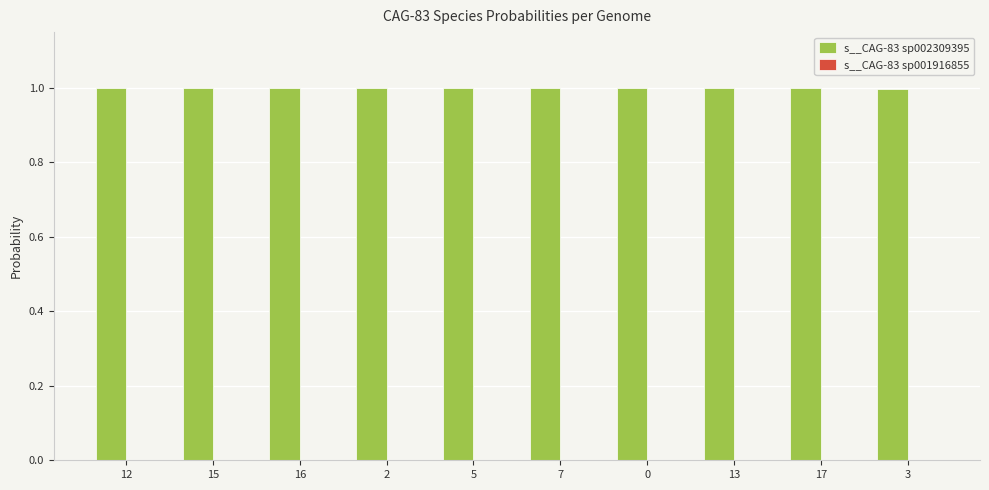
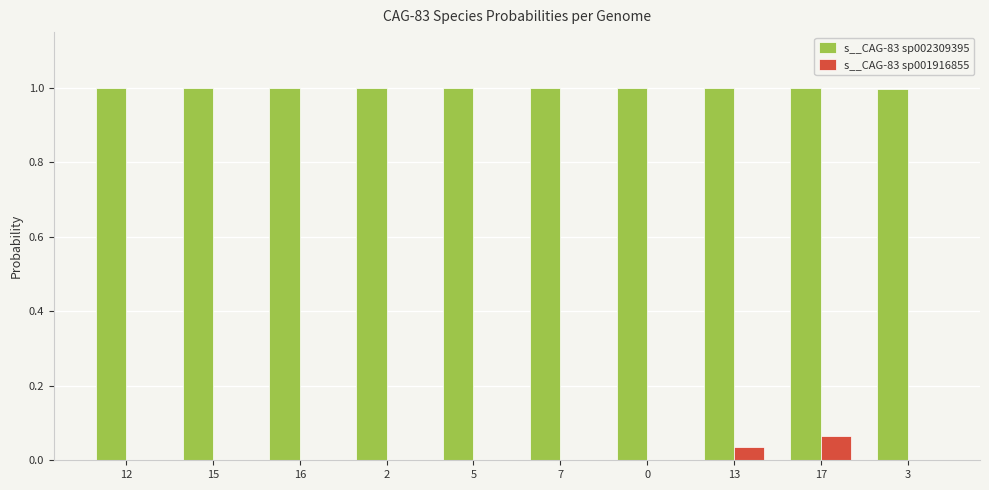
s__CAG-83 sp001916855, 13: 0.00 -> 0.04
s__CAG-83 sp001916855, 17: 0.00 -> 0.06
